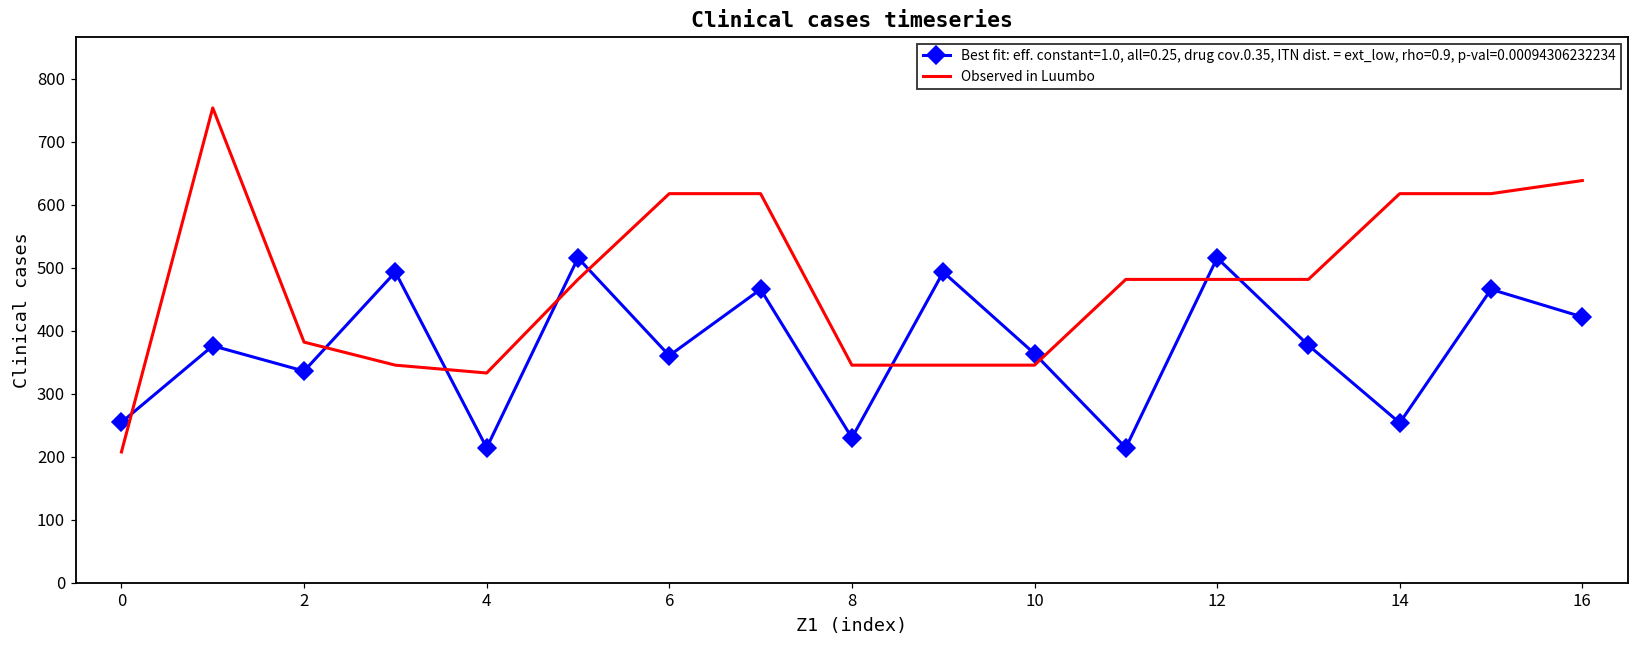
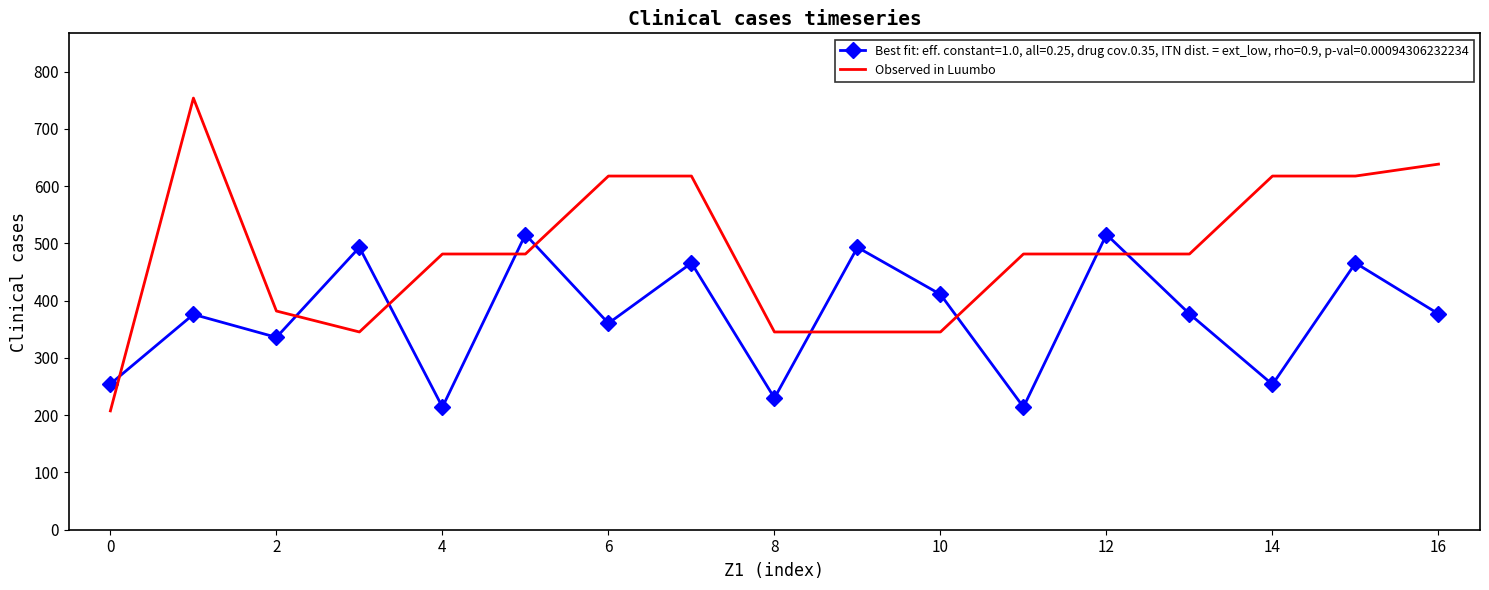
Observed in Luumbo, 4: 330 -> 480
Best fit: eff. constant=1.0, all=0.25, drug cov.0.35, ITN dist. = ext_low, rho=0.9, p-val=0.00094306232234, 10: 360 -> 410
Best fit: eff. constant=1.0, all=0.25, drug cov.0.35, ITN dist. = ext_low, rho=0.9, p-val=0.00094306232234, 16: 420 -> 380
